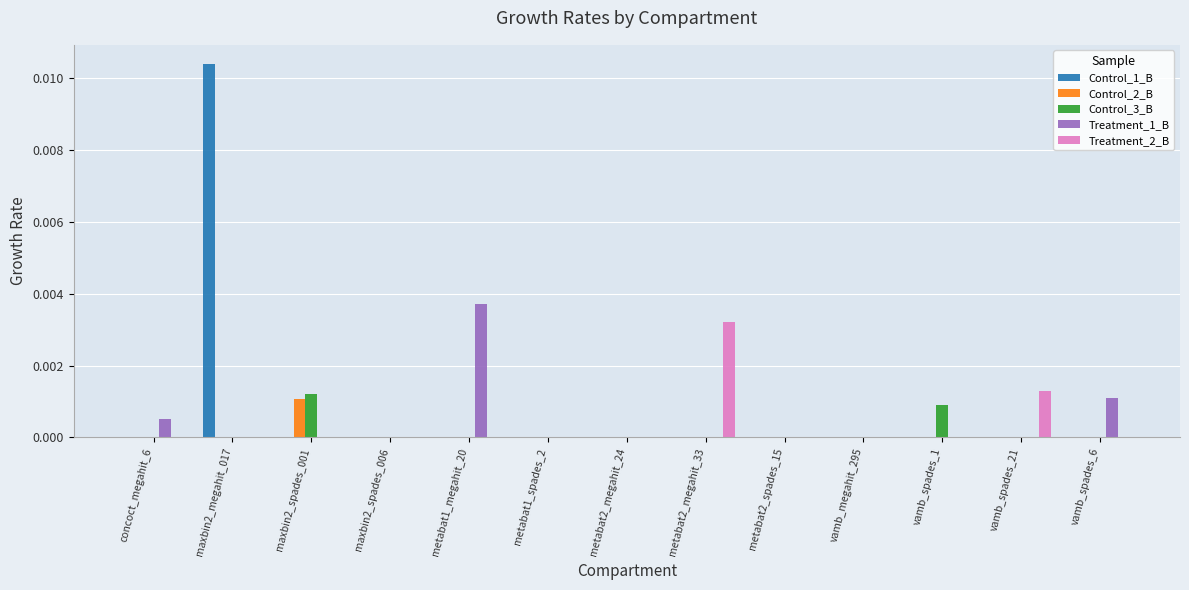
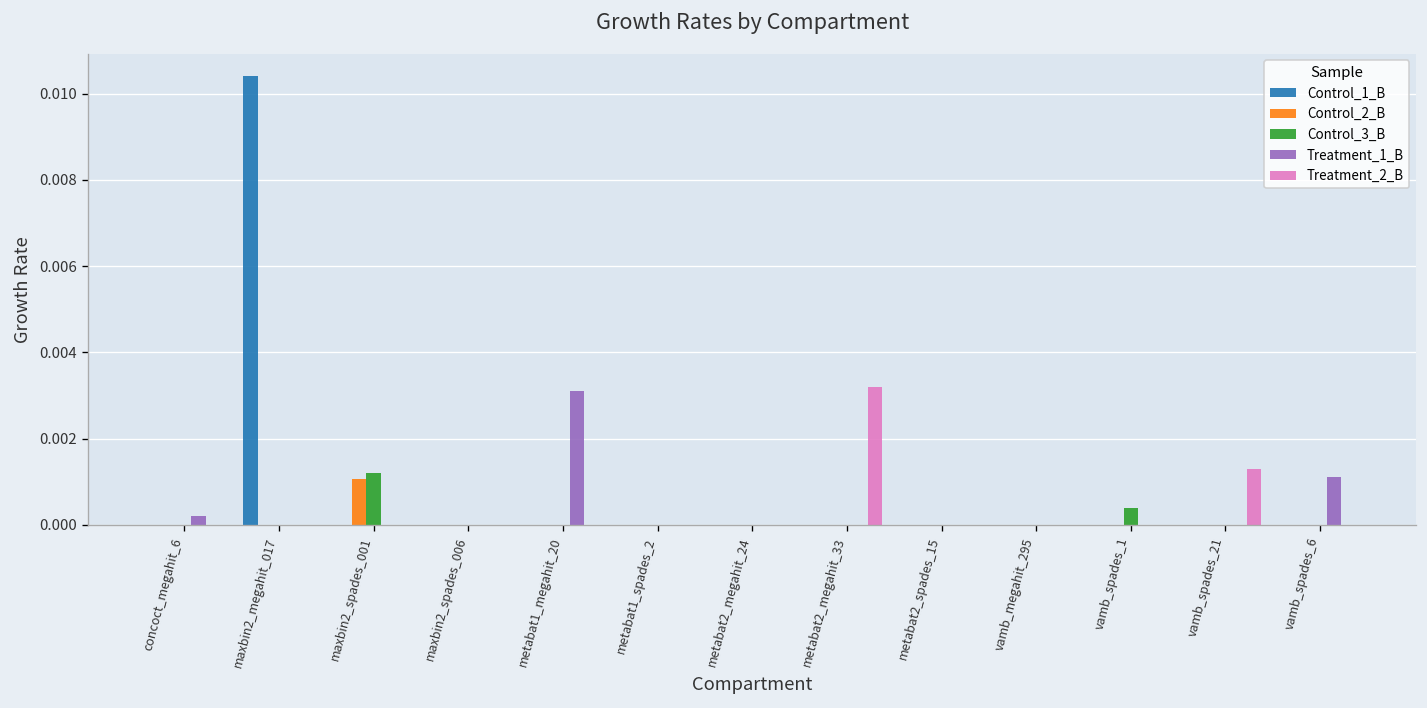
Treatment_1_B, concoct_megahit_6: 0.0005 -> 0.0002
Treatment_1_B, metabat1_megahit_20: 0.0037 -> 0.0031
Control_3_B, vamb_spades_1: 0.0009 -> 0.0004
